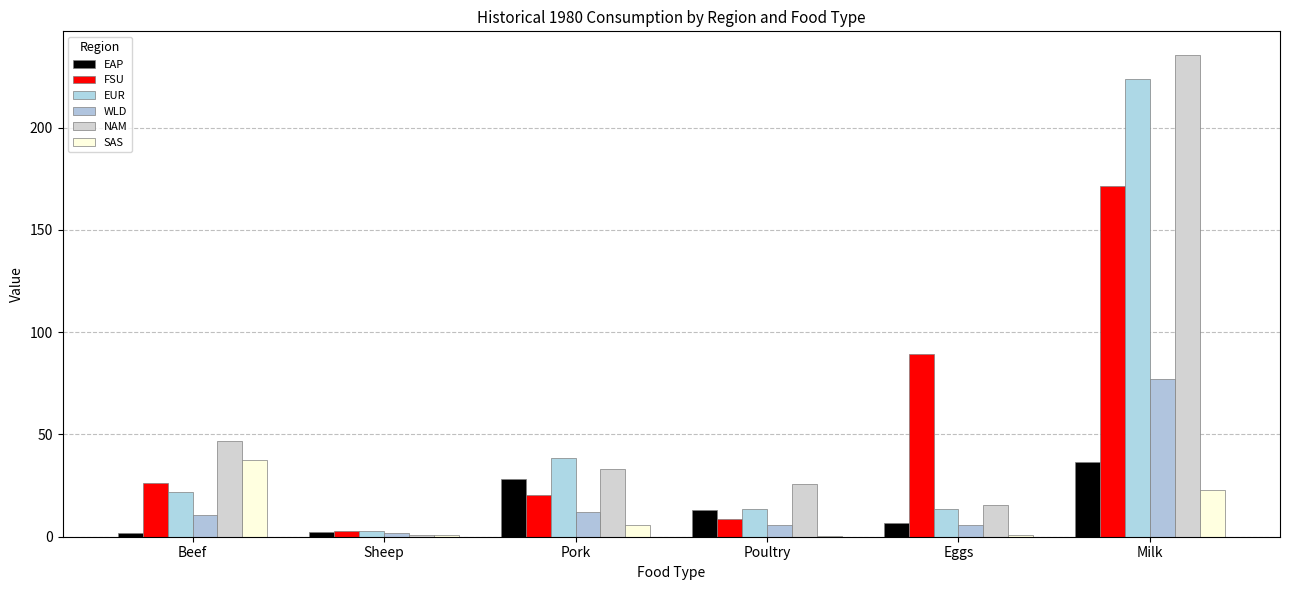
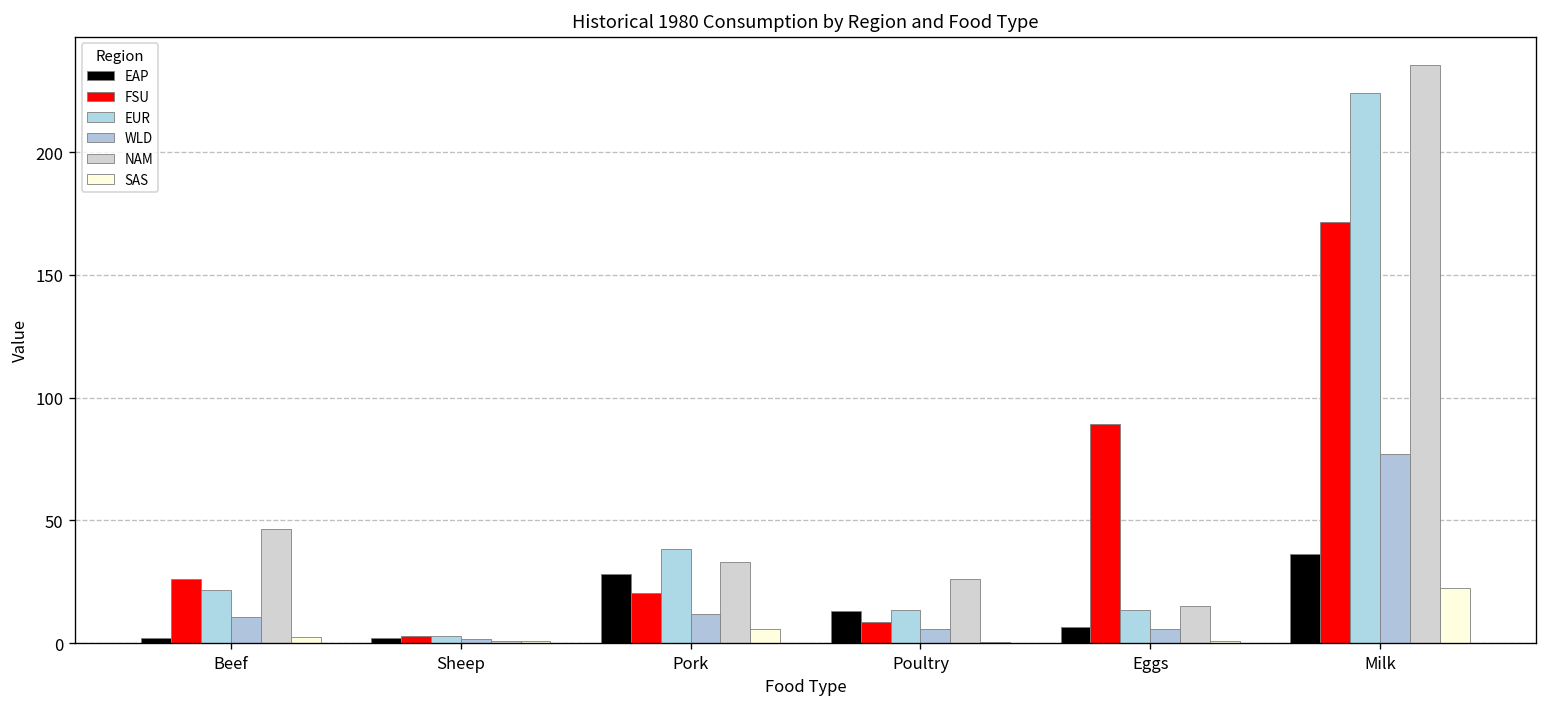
SAS, Beef: 37 -> 3
